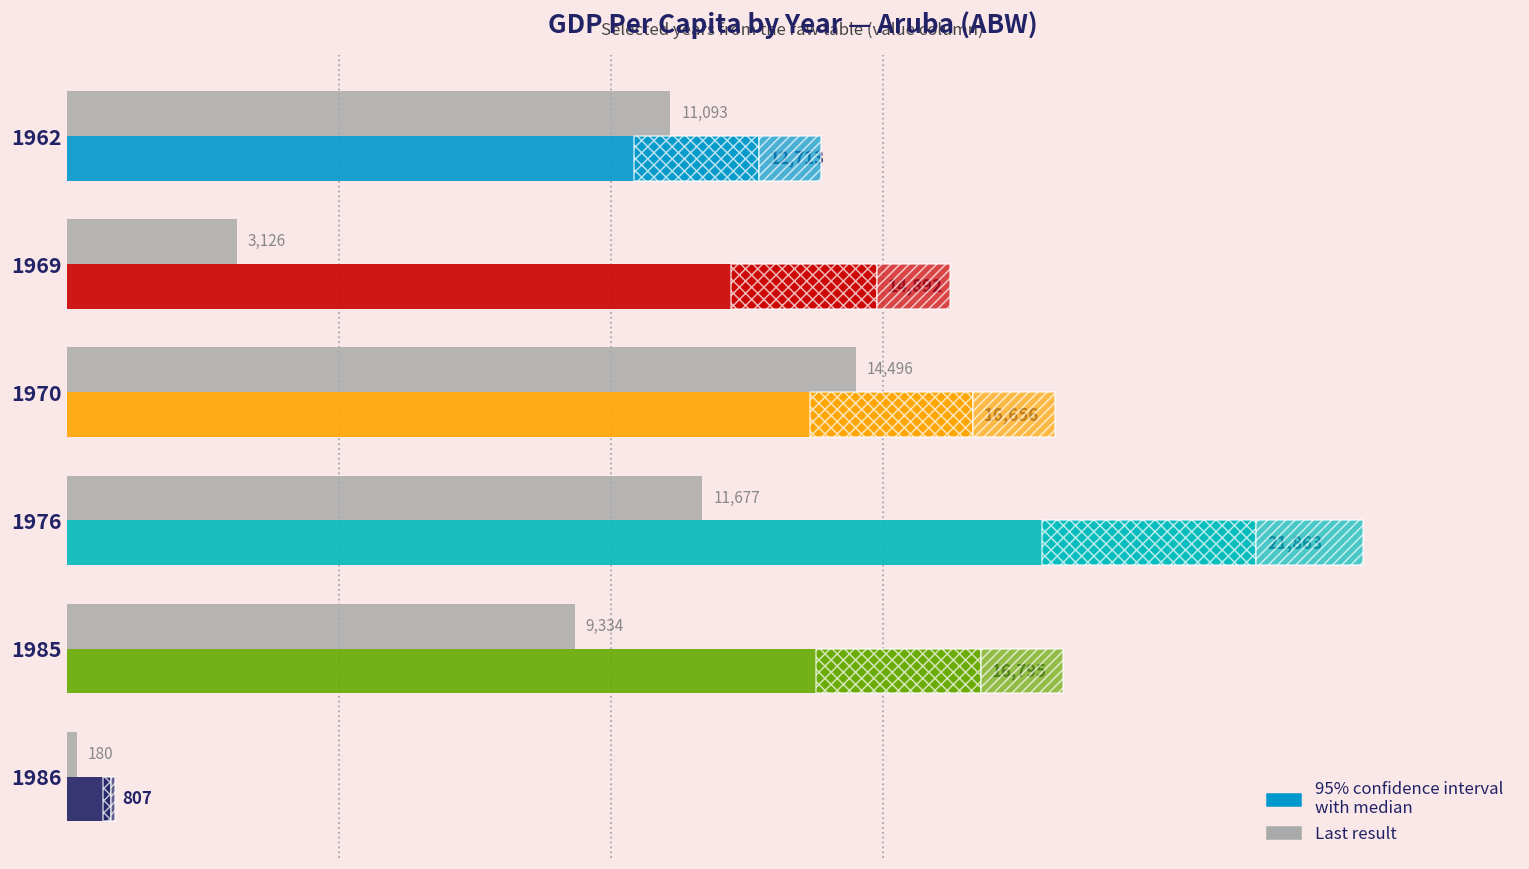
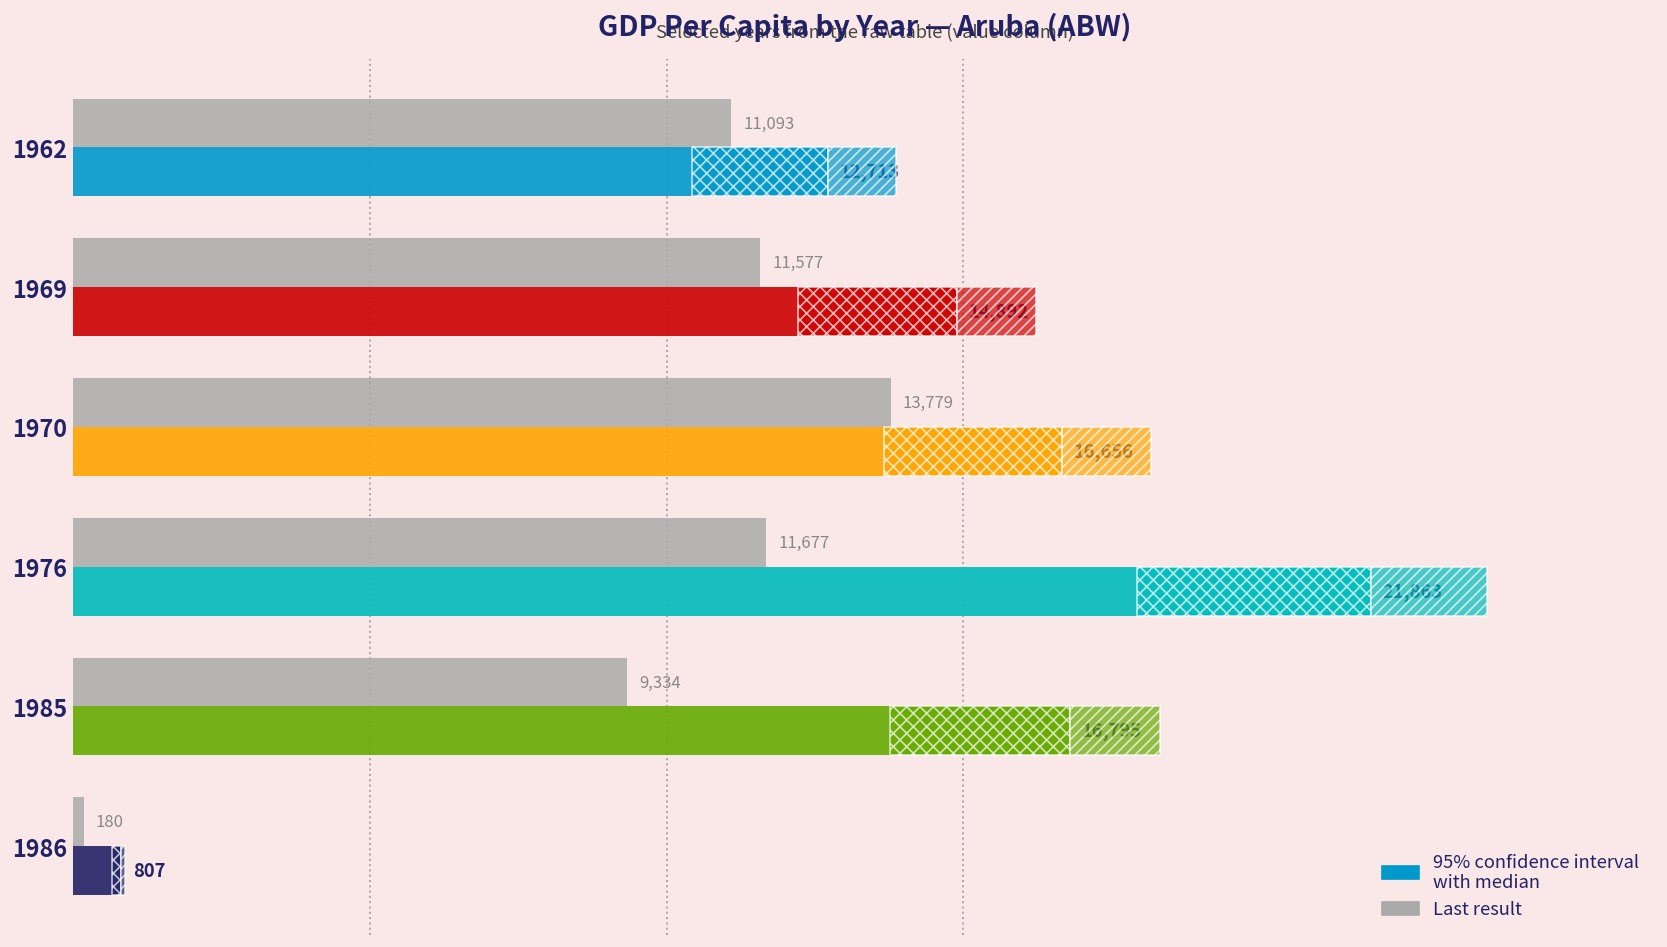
Last result, 1969: 3,126 -> 11,577
Last result, 1970: 14,496 -> 13,779
